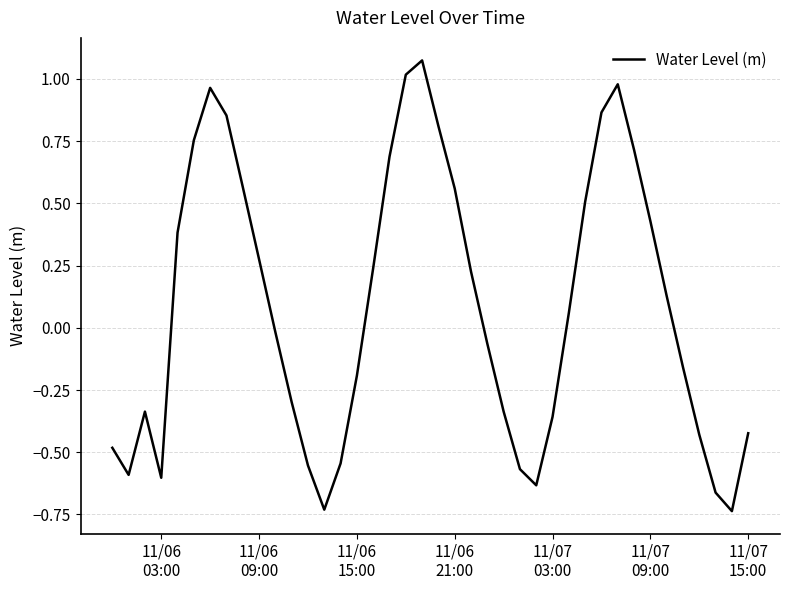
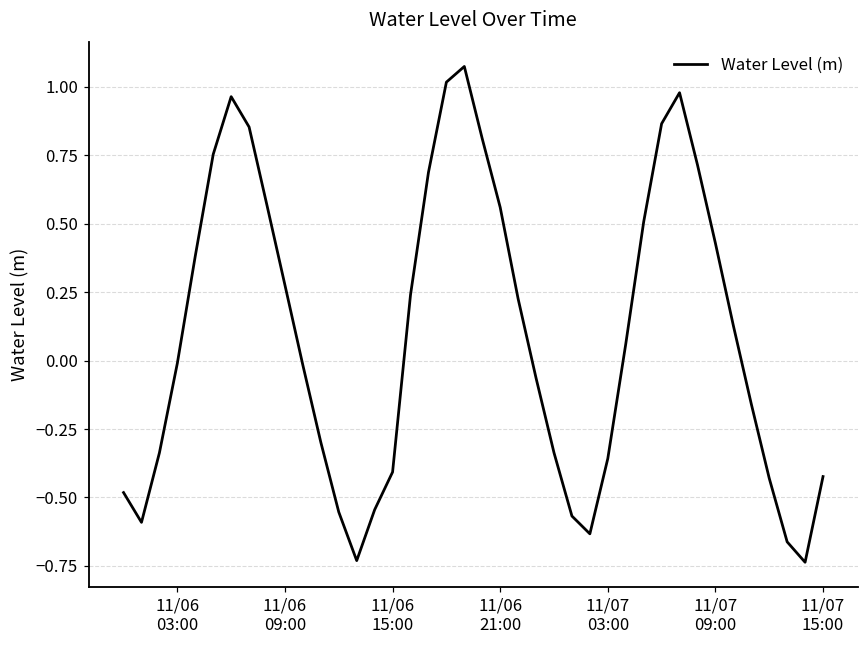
11/06 03:00: -0.60 -> -0.01
11/06 15:00: -0.19 -> -0.41
